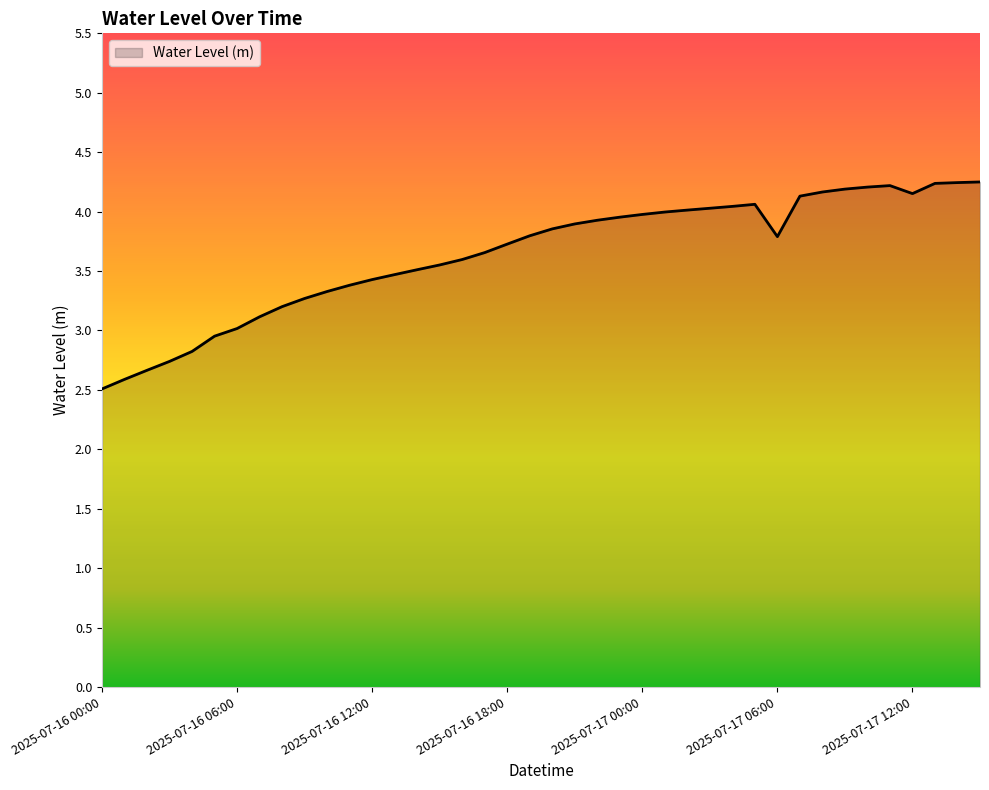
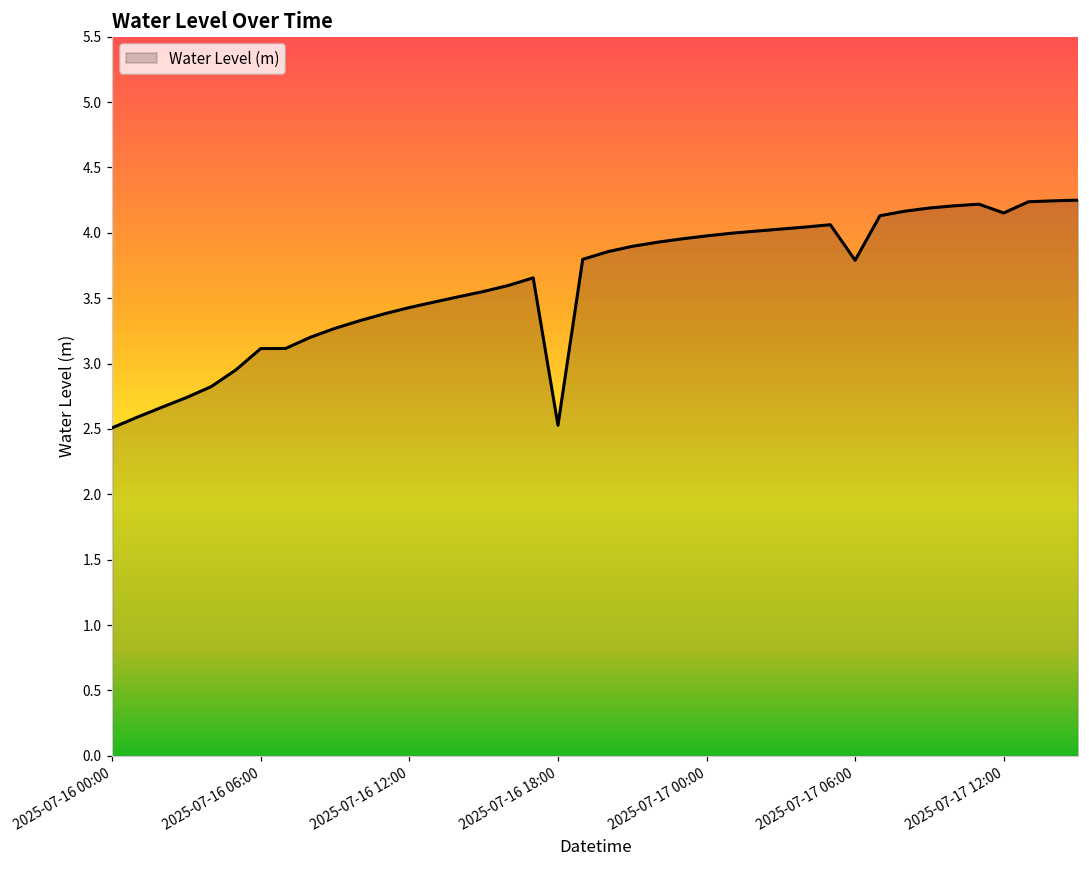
2025-07-16 06:00: 3.02 -> 3.11
2025-07-16 18:00: 3.73 -> 2.53
